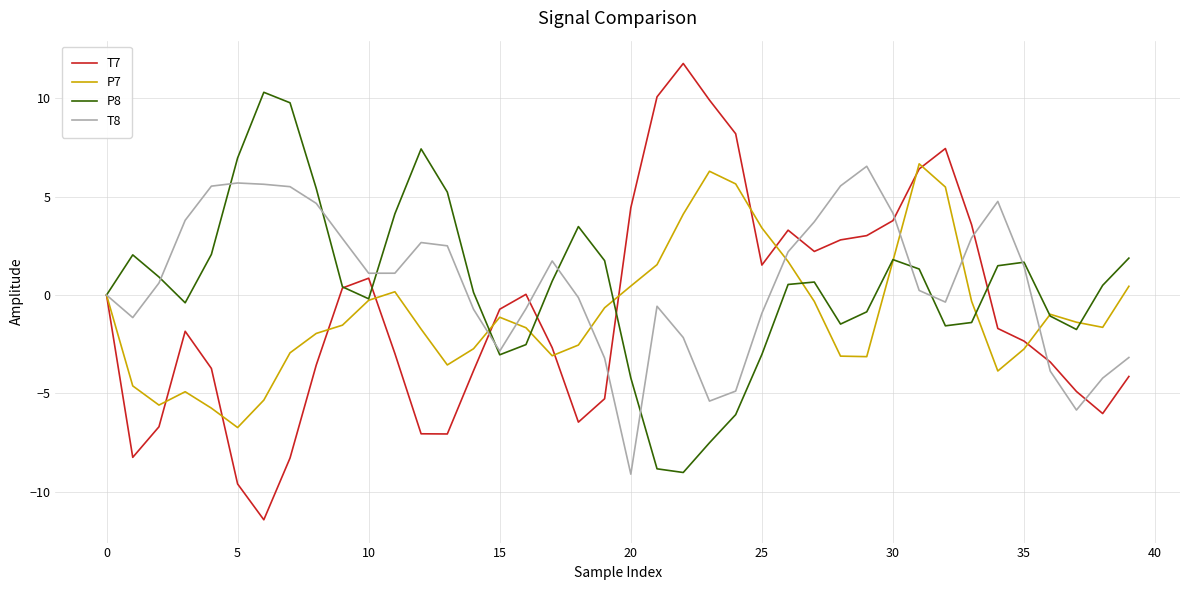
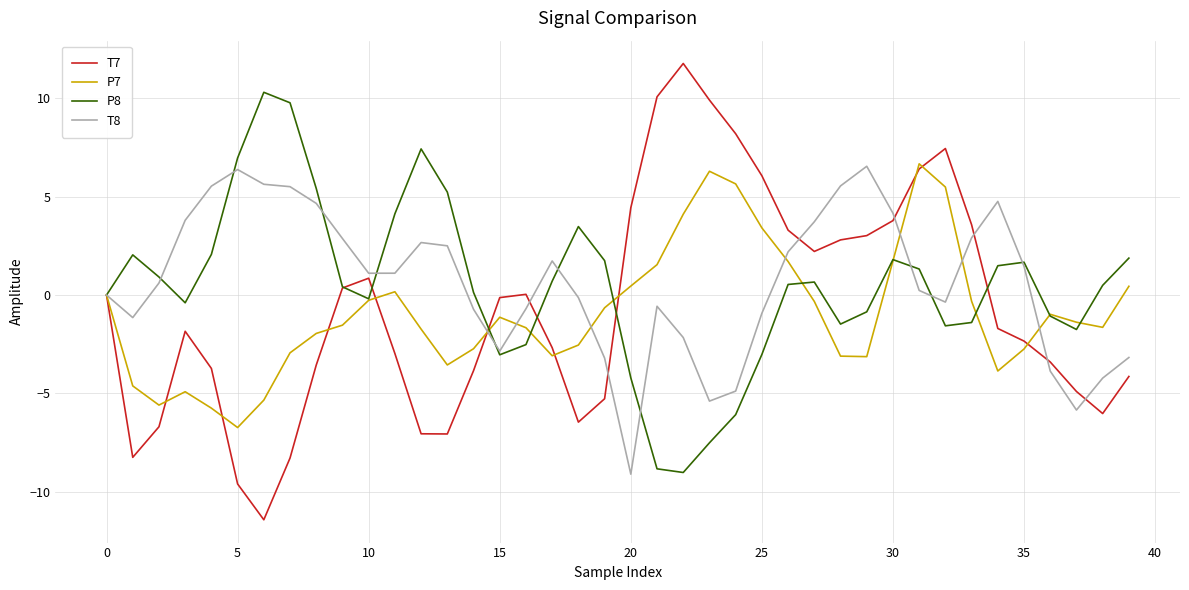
T8, 5: 5.7 -> 6.4
T7, 15: -0.7 -> -0.1
T7, 25: 1.5 -> 6.1
